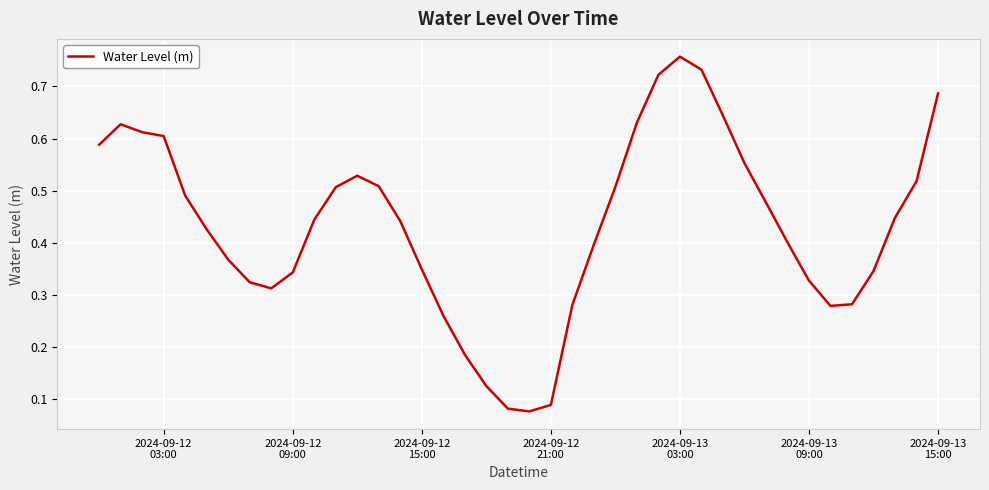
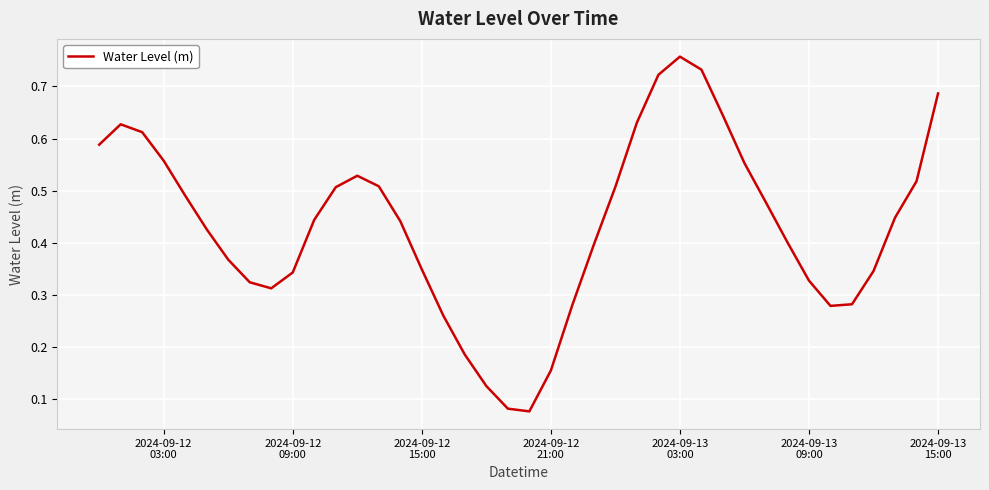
2024-09-12 03:00: 0.60 -> 0.56
2024-09-12 21:00: 0.09 -> 0.16
